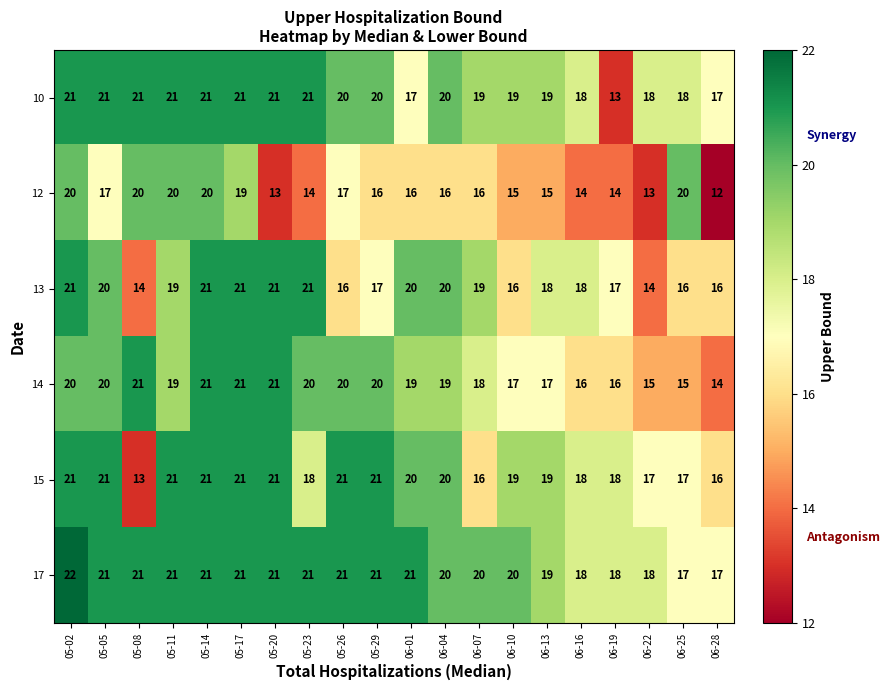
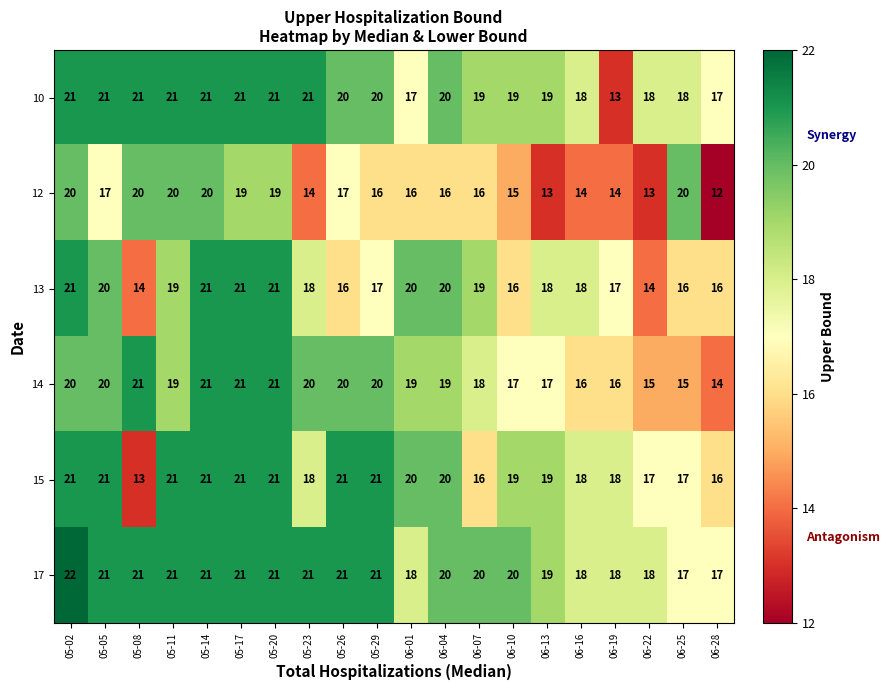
12, 05-20: 13 -> 19
12, 06-13: 15 -> 13
13, 05-23: 21 -> 18
17, 06-01: 21 -> 18
